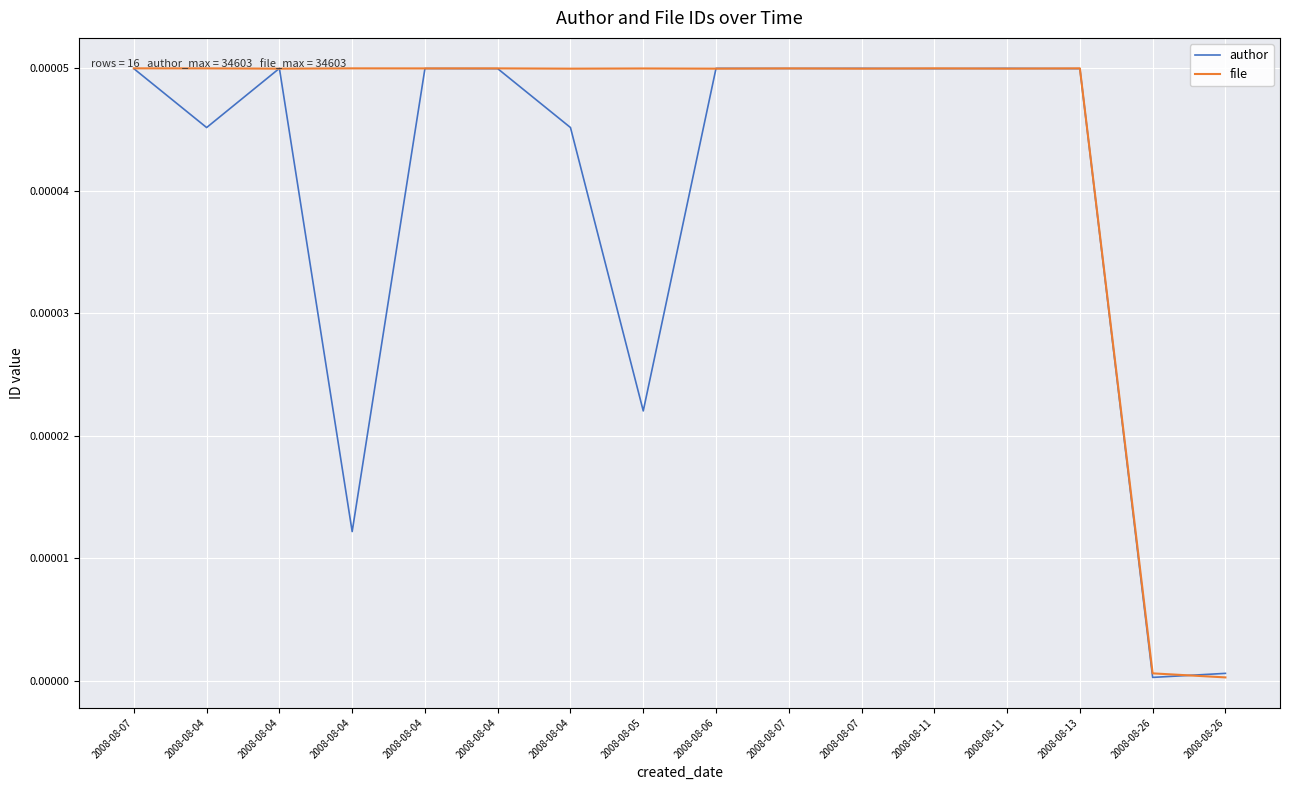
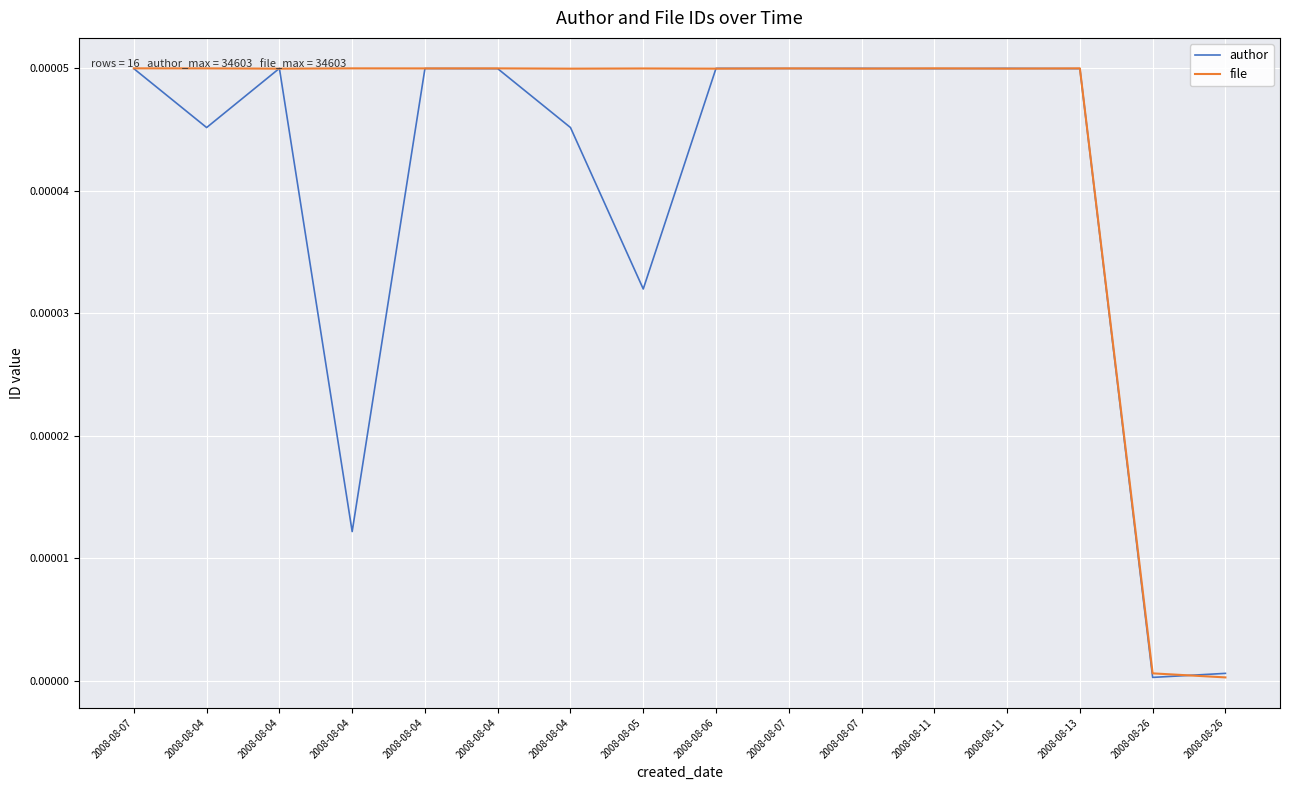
author, 2008-08-05: 0.0000220 -> 0.0000320
